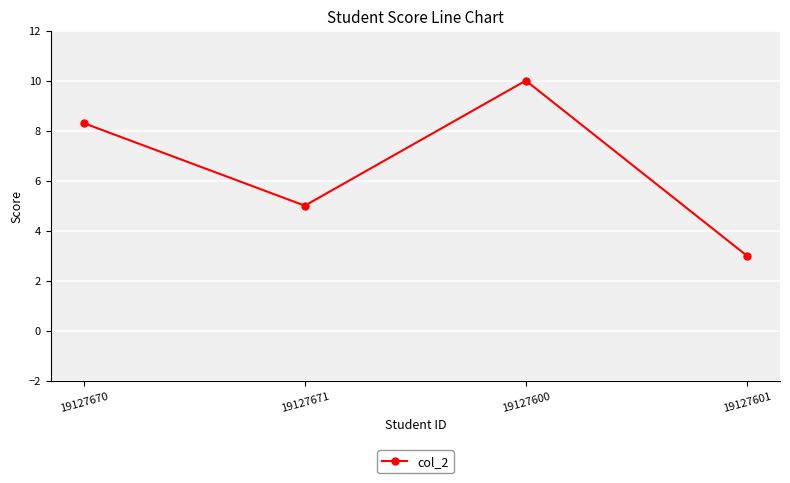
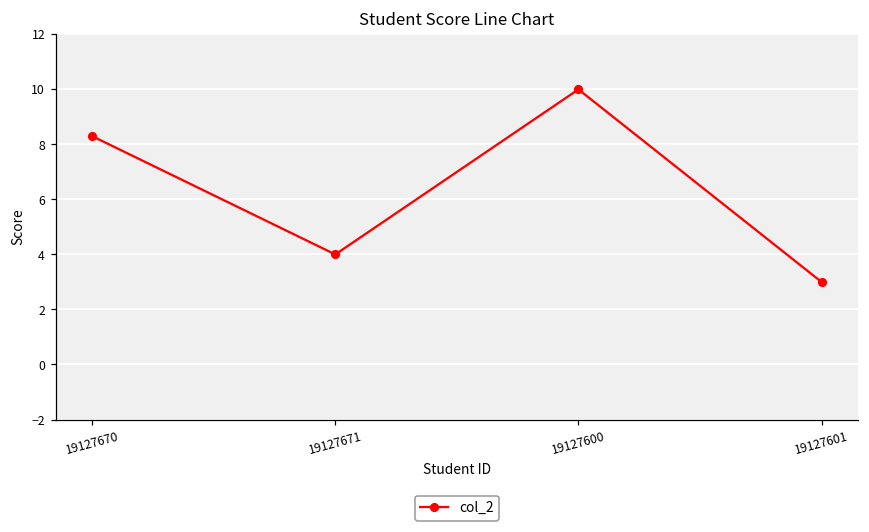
19127671: 5 -> 4
